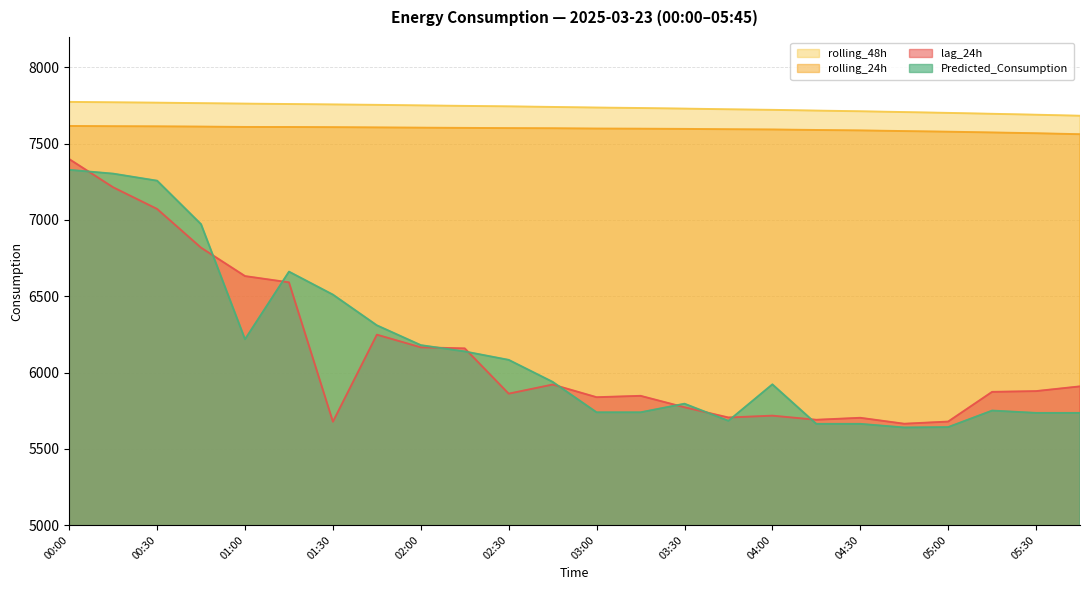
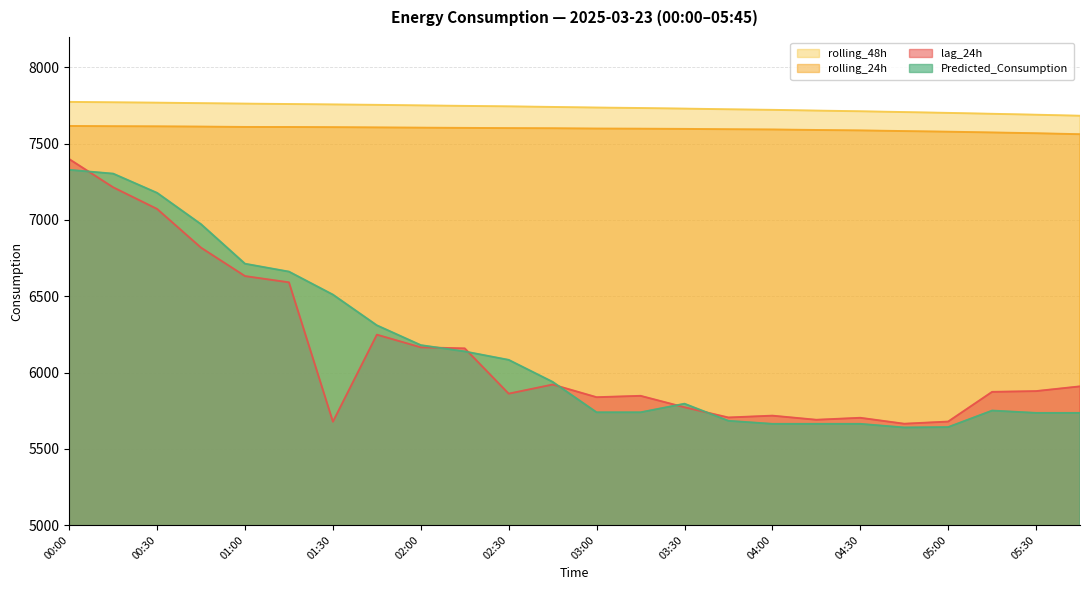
Predicted_Consumption, 00:30: 7260 -> 7180
Predicted_Consumption, 01:00: 6220 -> 6710
Predicted_Consumption, 04:00: 5920 -> 5660
